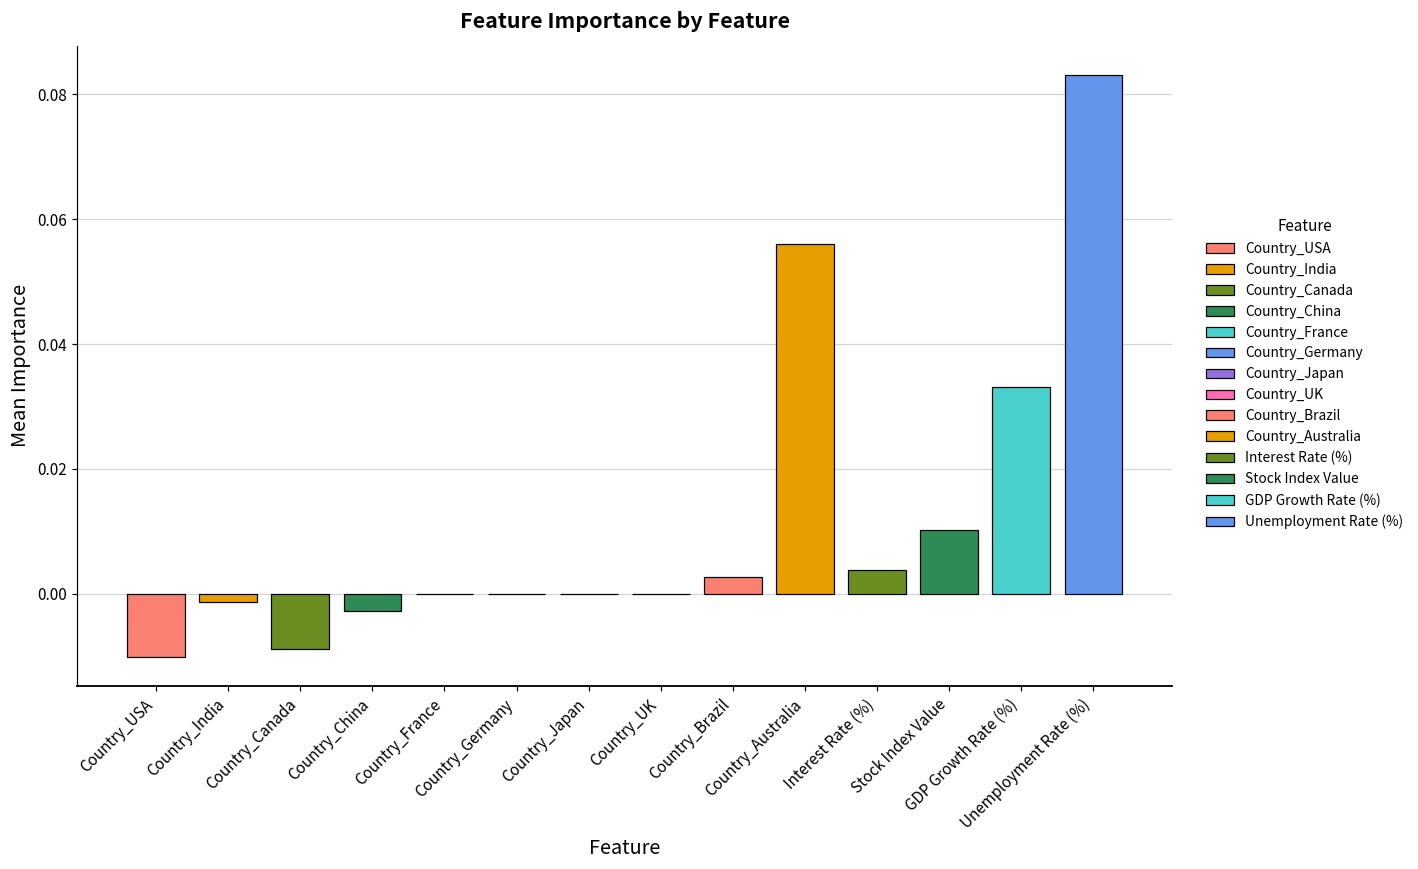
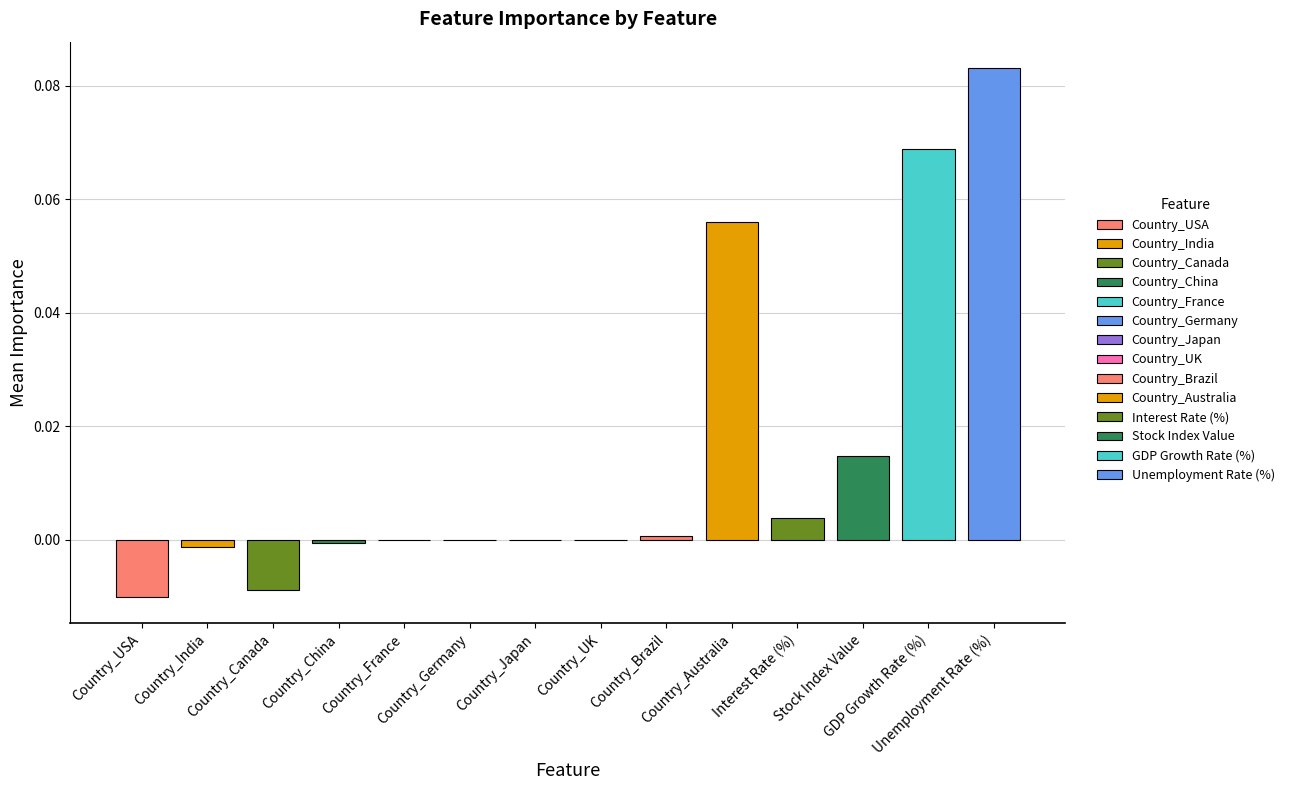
Country_China: -0.003 -> -0.001
Country_Brazil: 0.003 -> 0.001
Stock Index Value: 0.010 -> 0.015
GDP Growth Rate (%): 0.033 -> 0.069
